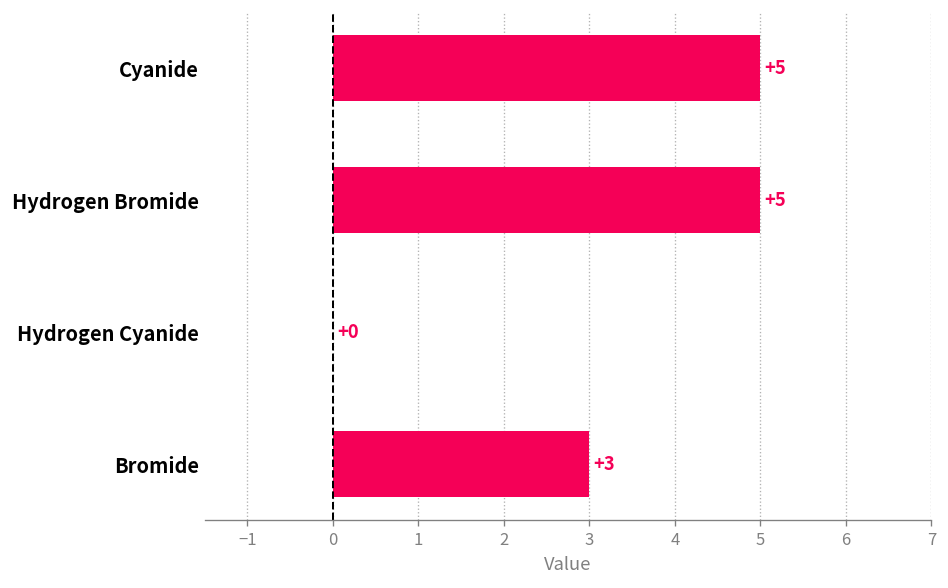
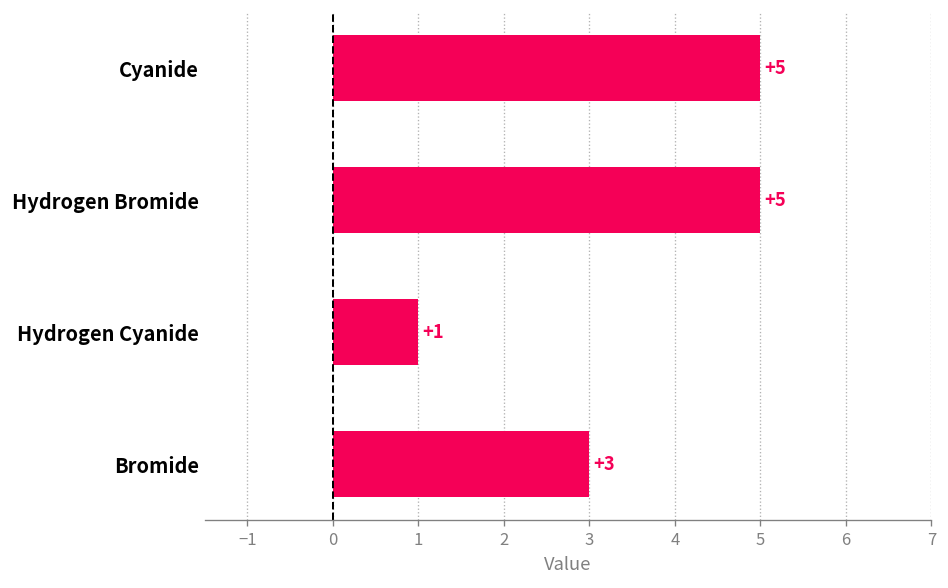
Hydrogen Cyanide: +0 -> +1
